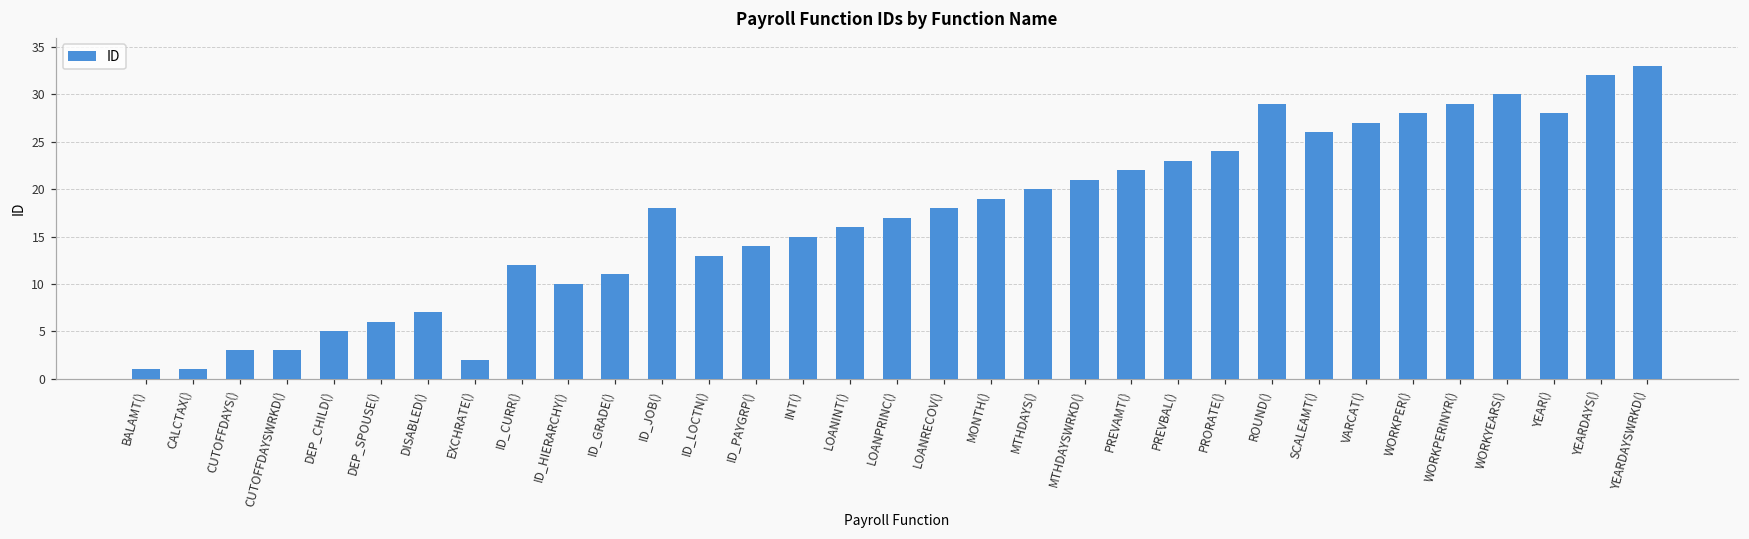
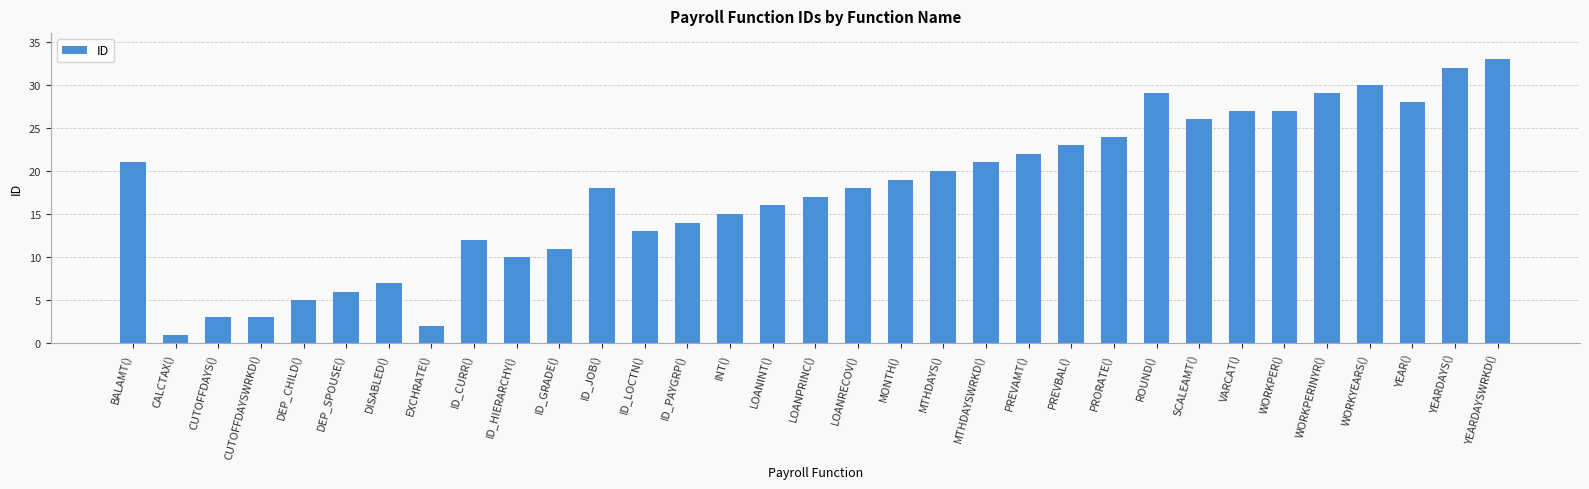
BALAMT(): 1 -> 21
WORKPER(): 28 -> 27
